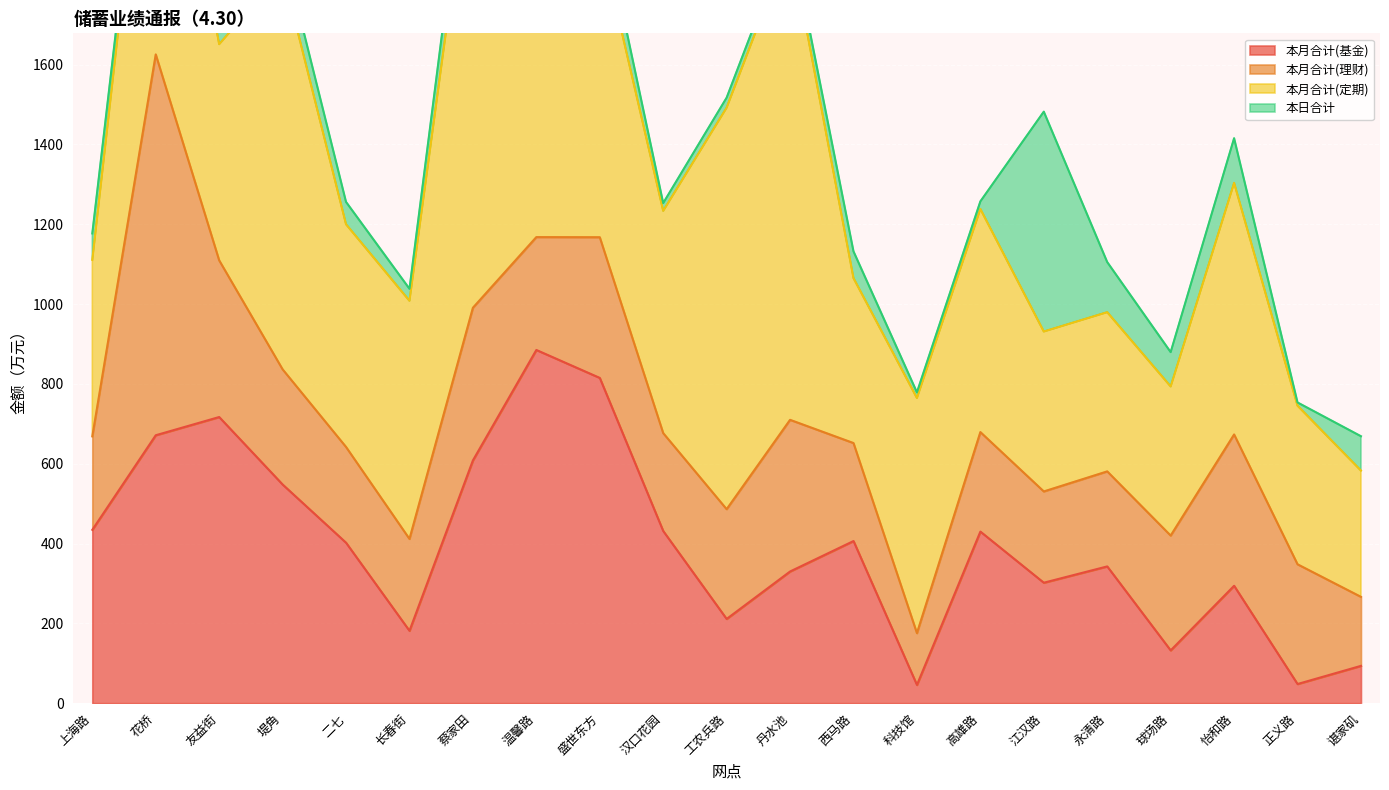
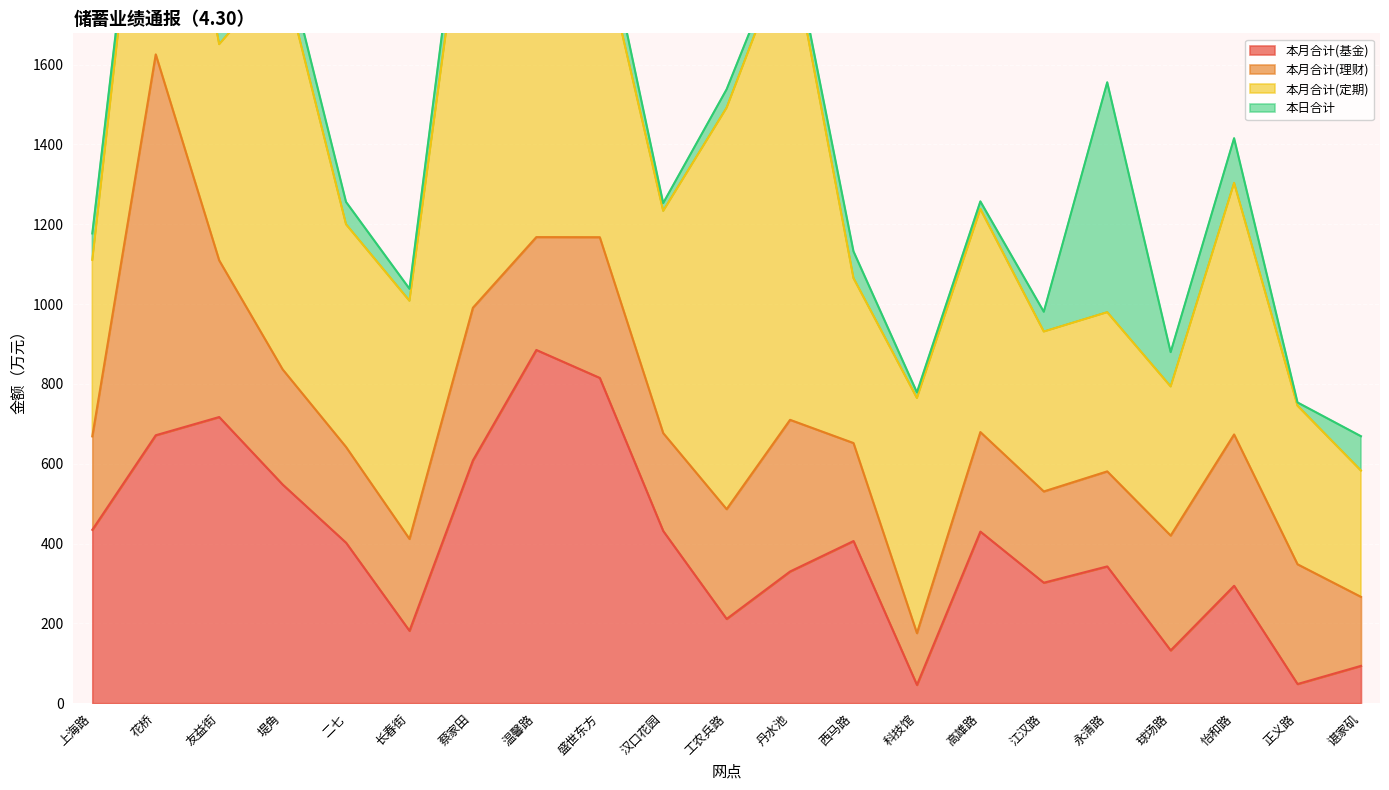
本日合计, 工农兵路: 30 -> 50
本日合计, 江汉路: 550 -> 50
本日合计, 永清路: 130 -> 580
